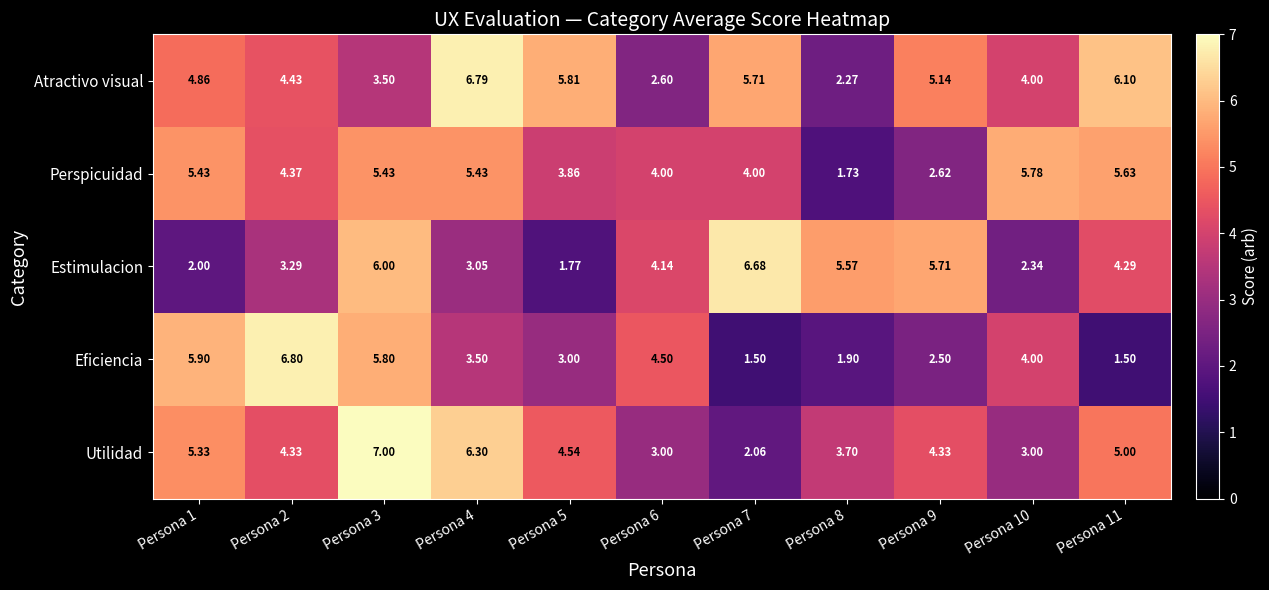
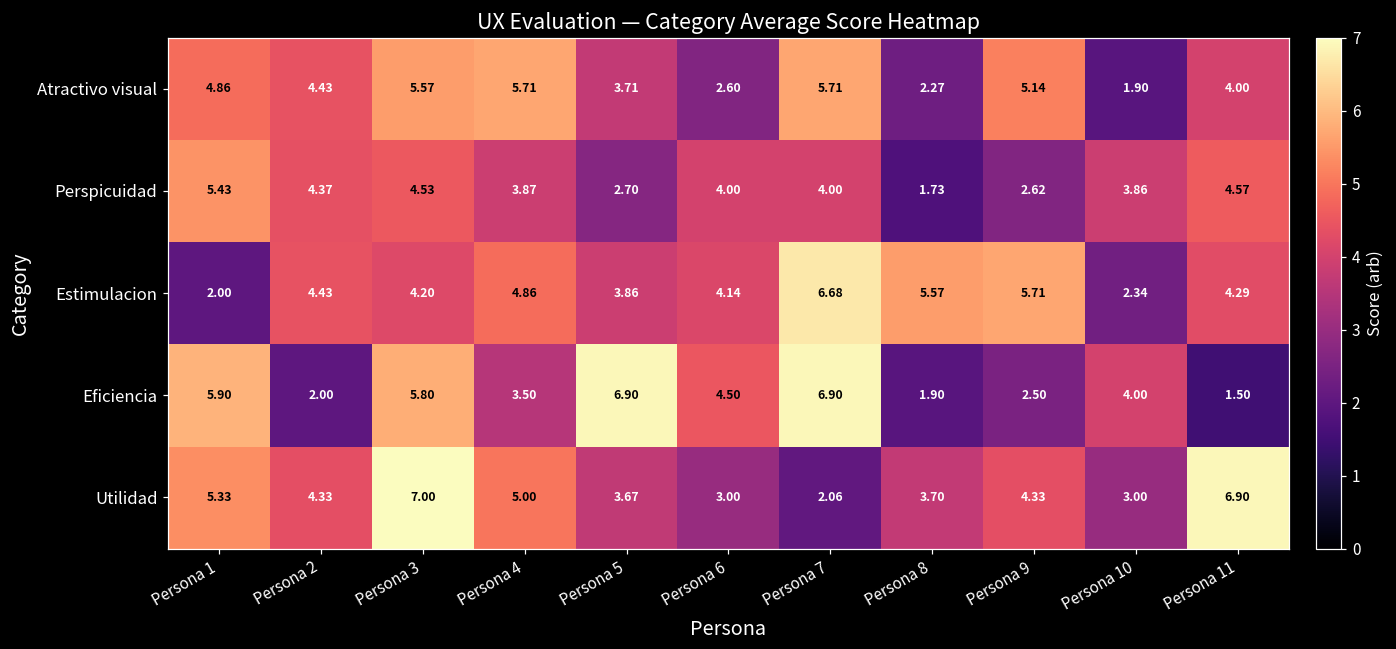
Atractivo visual, Persona 3: 3.50 -> 5.57
Atractivo visual, Persona 4: 6.79 -> 5.71
Atractivo visual, Persona 5: 5.81 -> 3.71
Atractivo visual, Persona 10: 4.00 -> 1.90
Atractivo visual, Persona 11: 6.10 -> 4.00
Perspicuidad, Persona 3: 5.43 -> 4.53
Perspicuidad, Persona 4: 5.43 -> 3.87
Perspicuidad, Persona 5: 3.86 -> 2.70
Perspicuidad, Persona 10: 5.78 -> 3.86
Perspicuidad, Persona 11: 5.63 -> 4.57
Estimulacion, Persona 2: 3.29 -> 4.43
Estimulacion, Persona 3: 6.00 -> 4.20
Estimulacion, Persona 4: 3.05 -> 4.86
Estimulacion, Persona 5: 1.77 -> 3.86
Eficiencia, Persona 2: 6.80 -> 2.00
Eficiencia, Persona 5: 3.00 -> 6.90
Eficiencia, Persona 7: 1.50 -> 6.90
Utilidad, Persona 4: 6.30 -> 5.00
Utilidad, Persona 5: 4.54 -> 3.67
Utilidad, Persona 11: 5.00 -> 6.90
